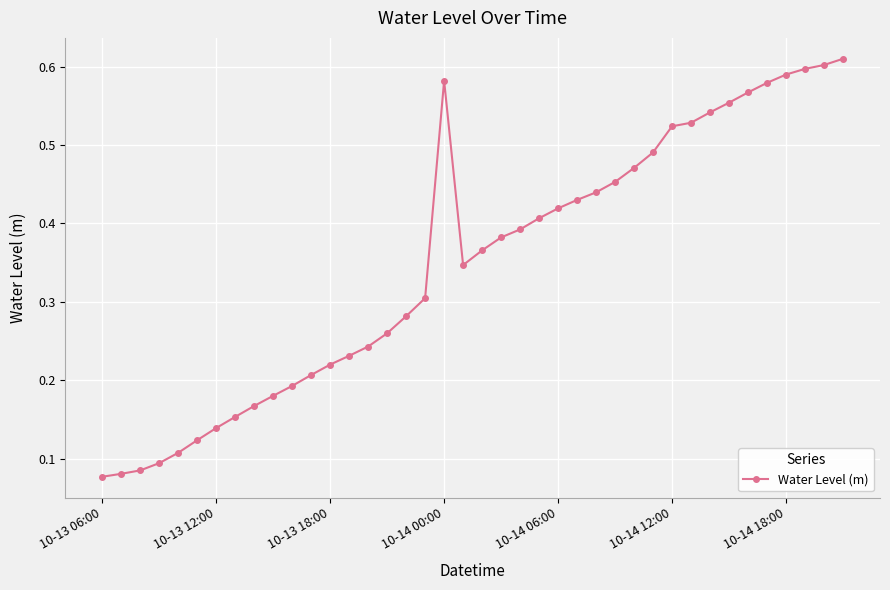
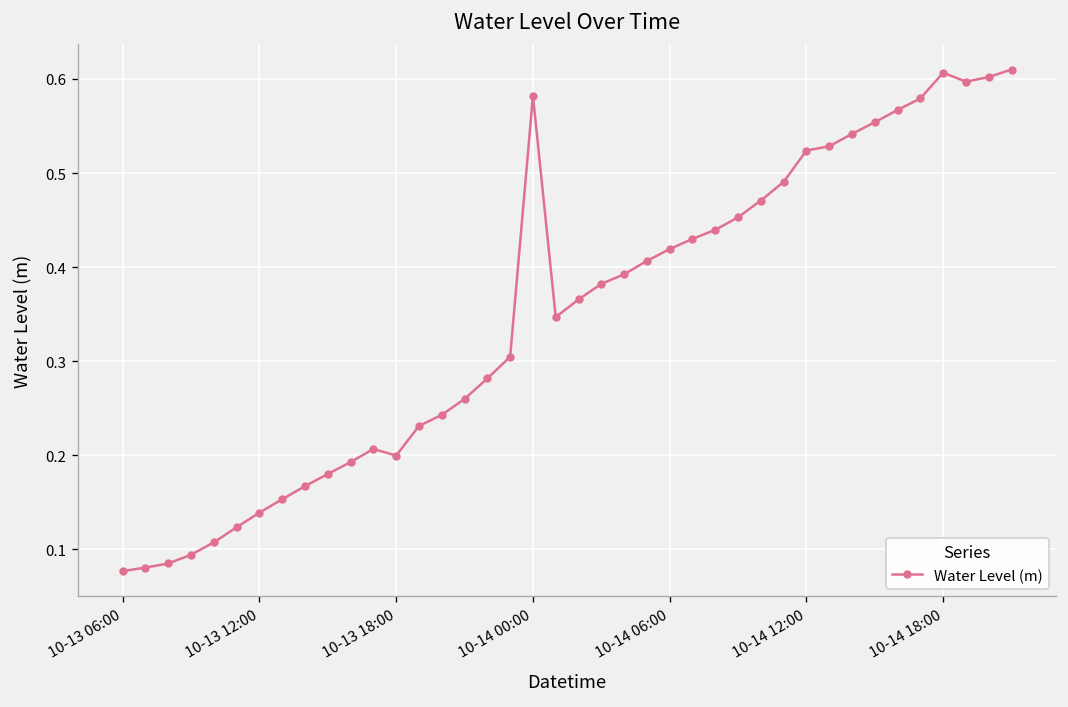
10-13 18:00: 0.22 -> 0.20
10-14 18:00: 0.59 -> 0.61
